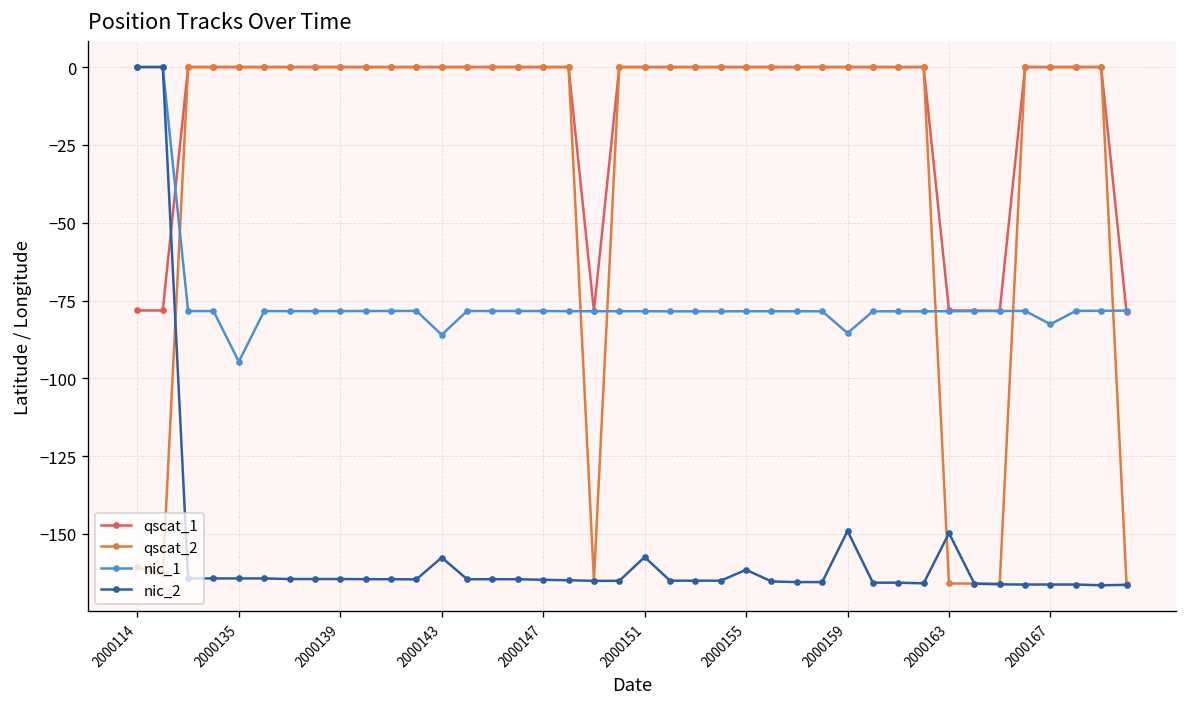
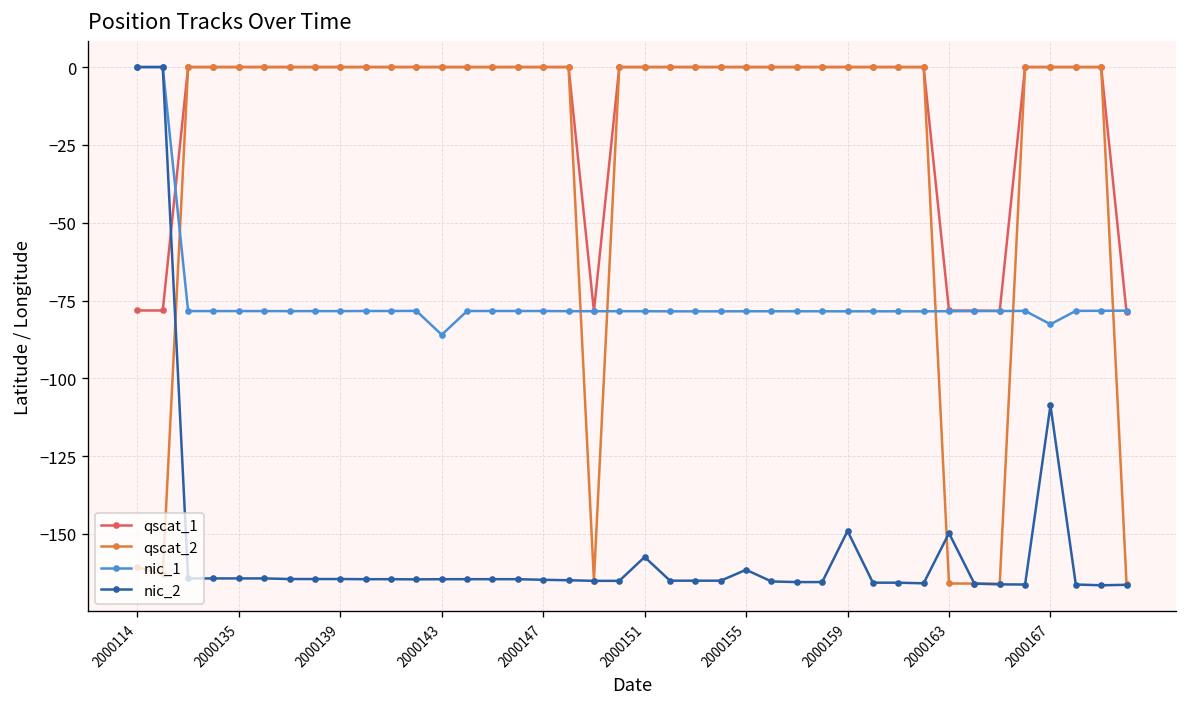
nic_1, 2000135: -95 -> -78
nic_2, 2000143: -158 -> -165
nic_1, 2000159: -85 -> -78
nic_2, 2000167: -166 -> -109
